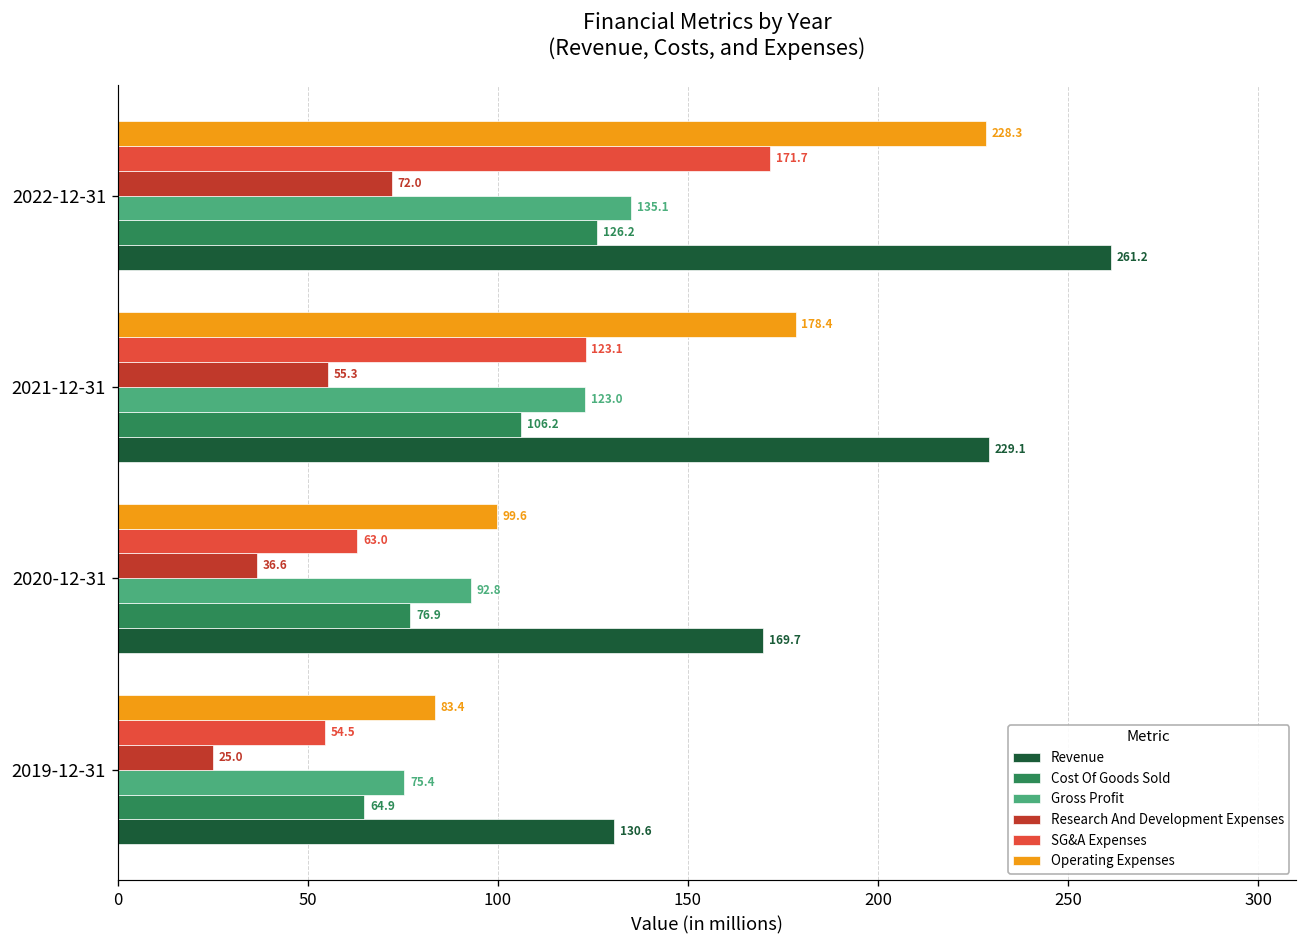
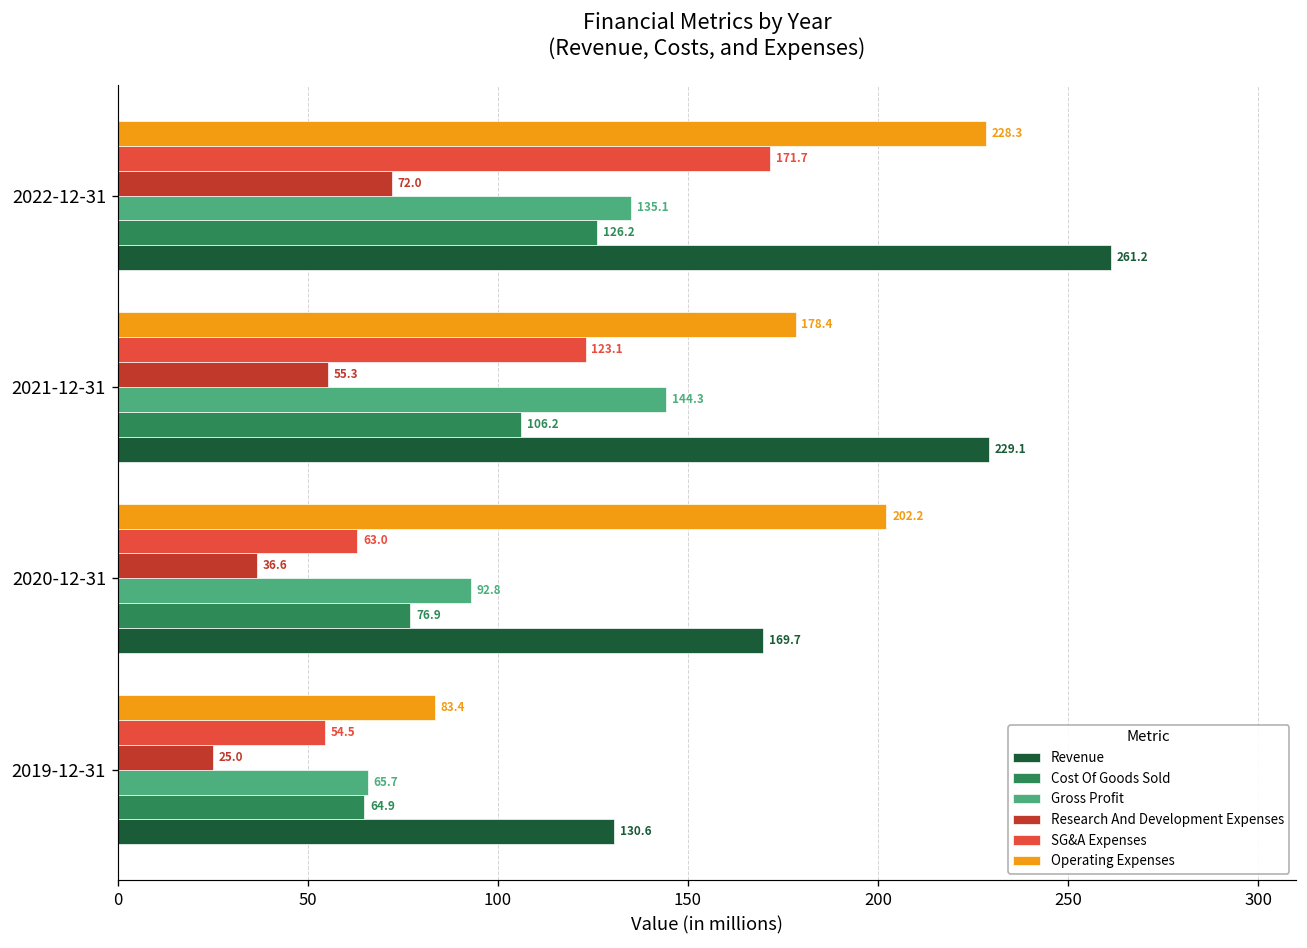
Gross Profit, 2021-12-31: 123.0 -> 144.3
Operating Expenses, 2020-12-31: 99.6 -> 202.2
Gross Profit, 2019-12-31: 75.4 -> 65.7
